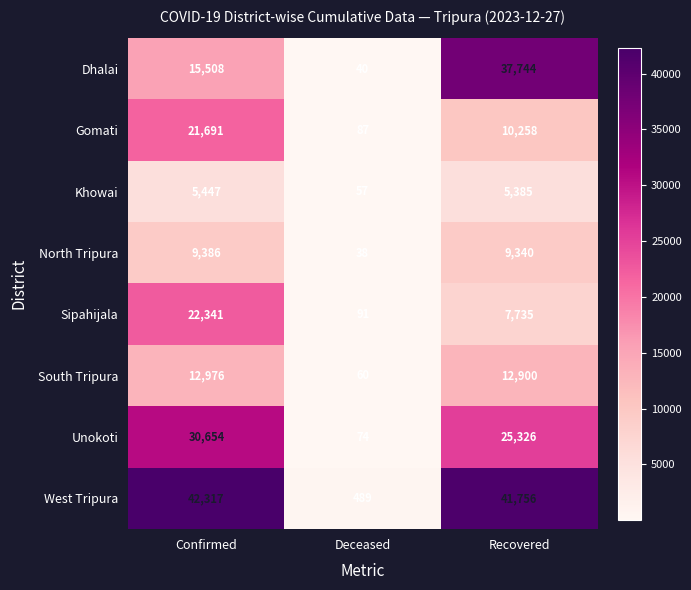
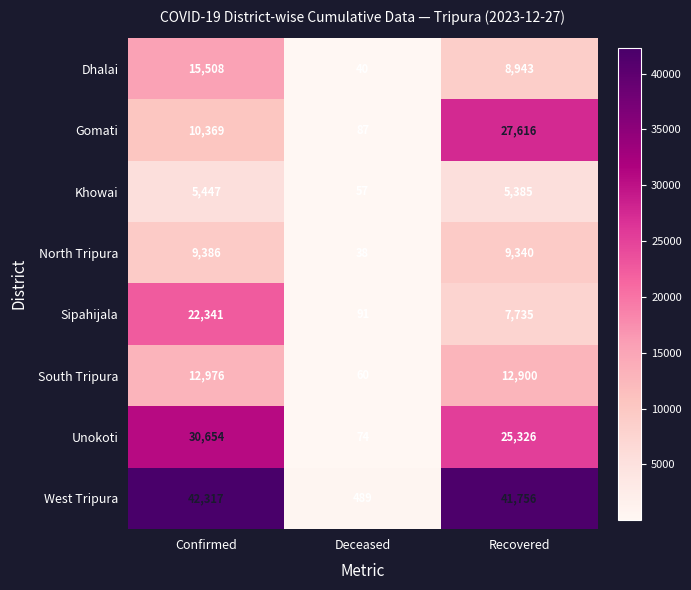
Dhalai, Recovered: 37,744 -> 8,943
Gomati, Confirmed: 21,691 -> 10,369
Gomati, Recovered: 10,258 -> 27,616
